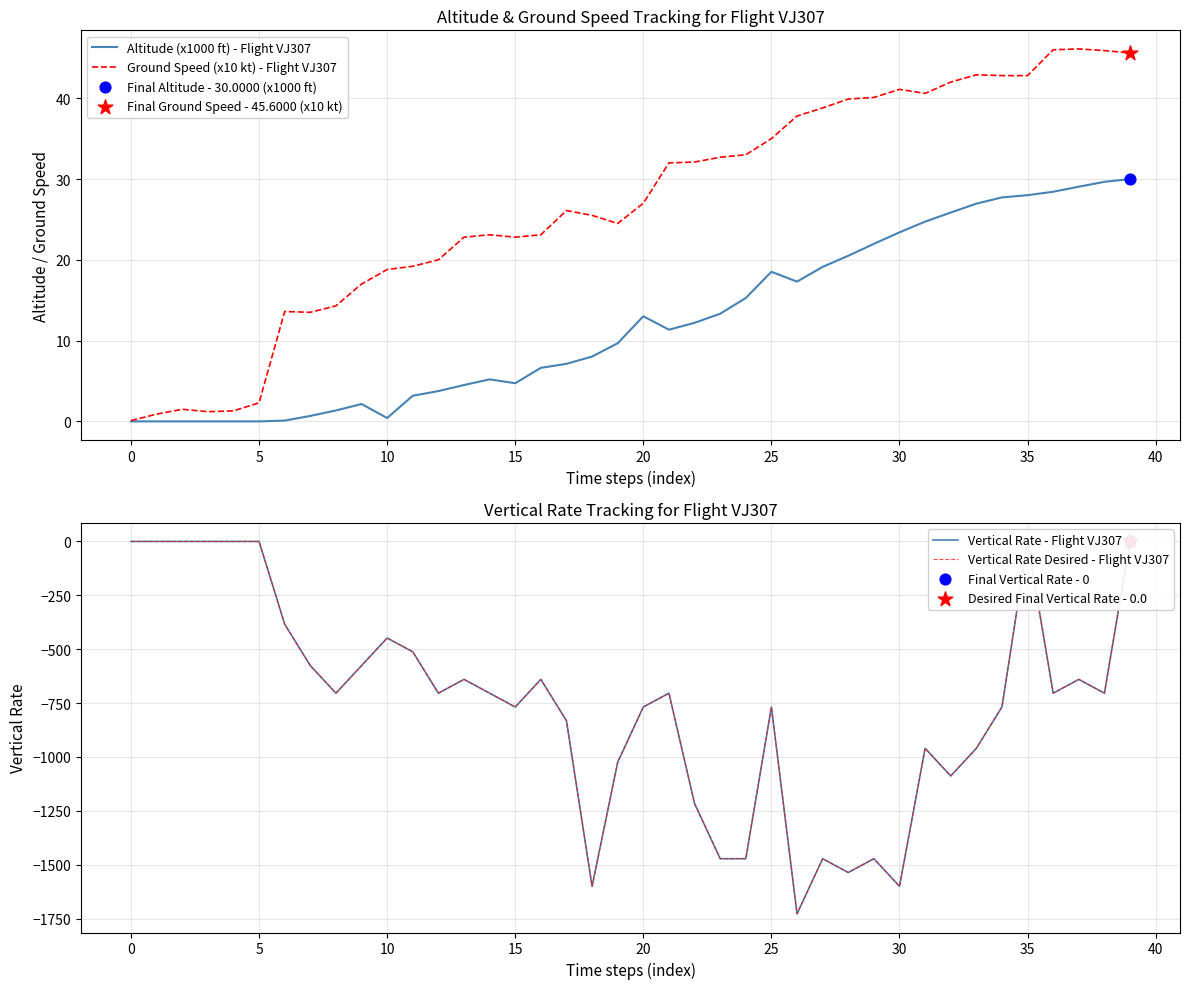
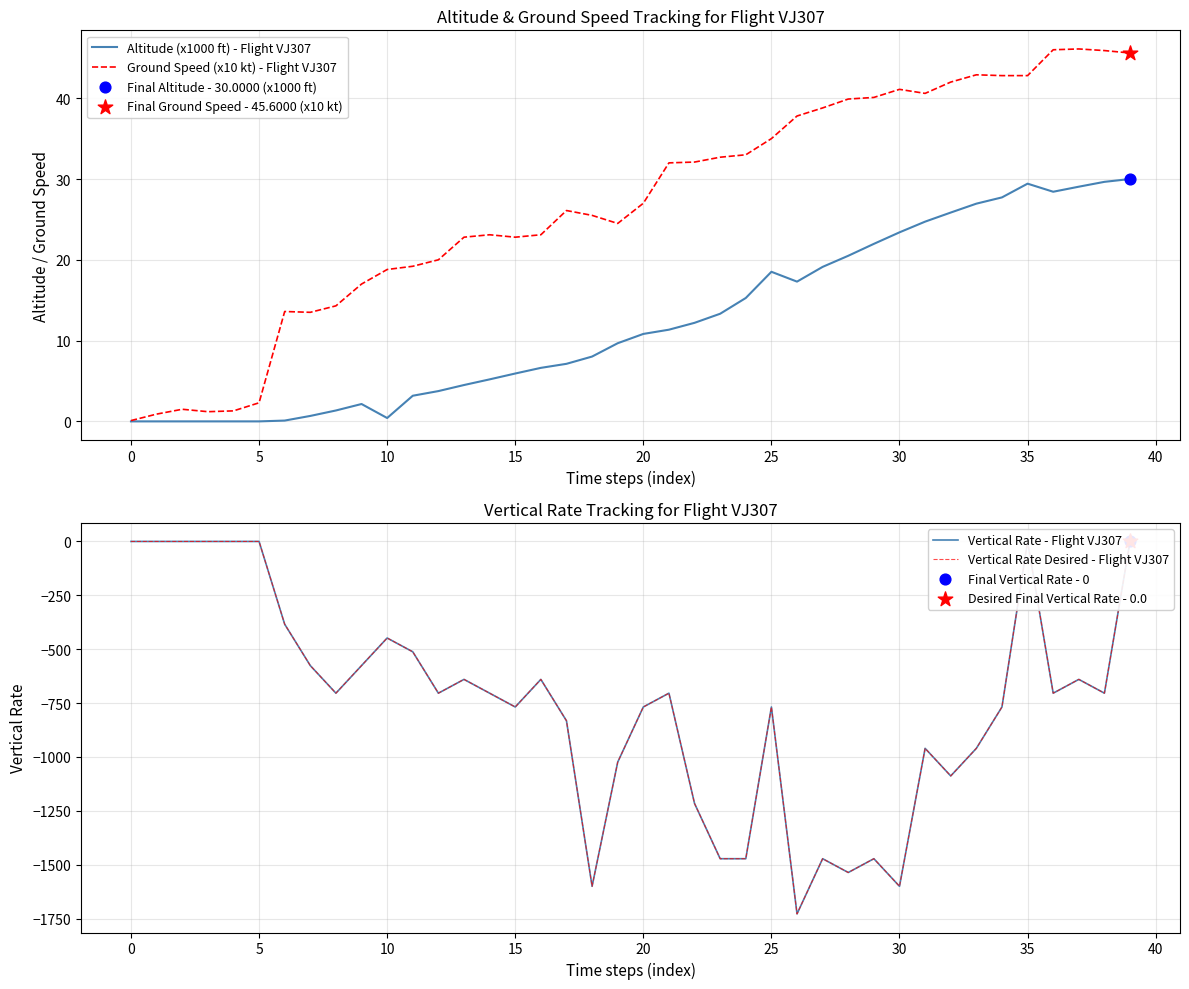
Altitude & Ground Speed Tracking for Flight VJ307, Altitude (x1000 ft) - Flight VJ307, 15: 5 -> 6
Altitude & Ground Speed Tracking for Flight VJ307, Altitude (x1000 ft) - Flight VJ307, 20: 13 -> 11
Altitude & Ground Speed Tracking for Flight VJ307, Altitude (x1000 ft) - Flight VJ307, 35: 28 -> 29
